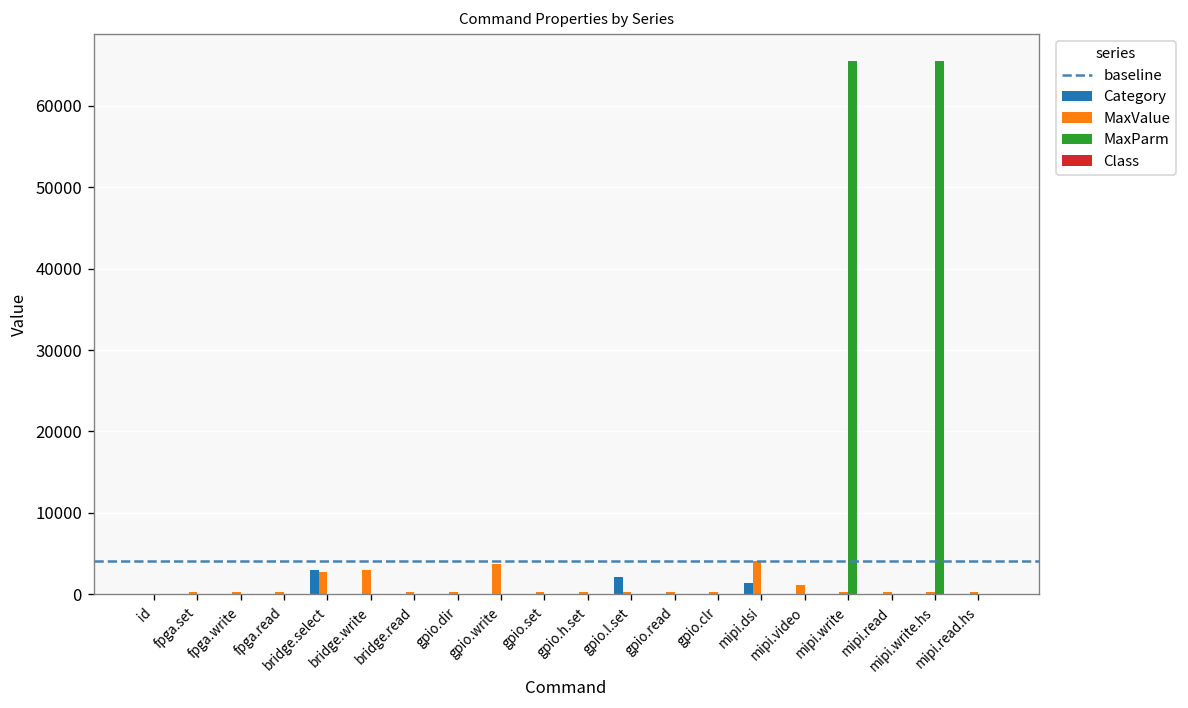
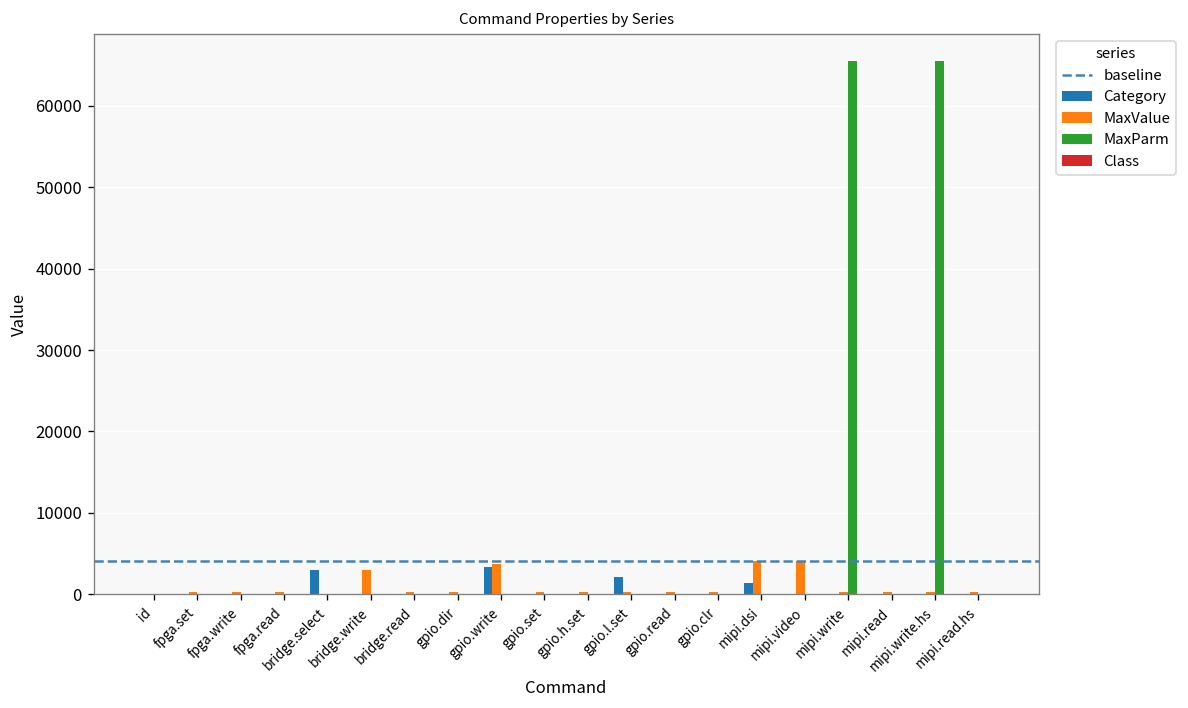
MaxValue, bridge.select: 3000 -> 0
Category, gpio.write: 0 -> 3000
MaxValue, mipi.video: 1000 -> 4000
